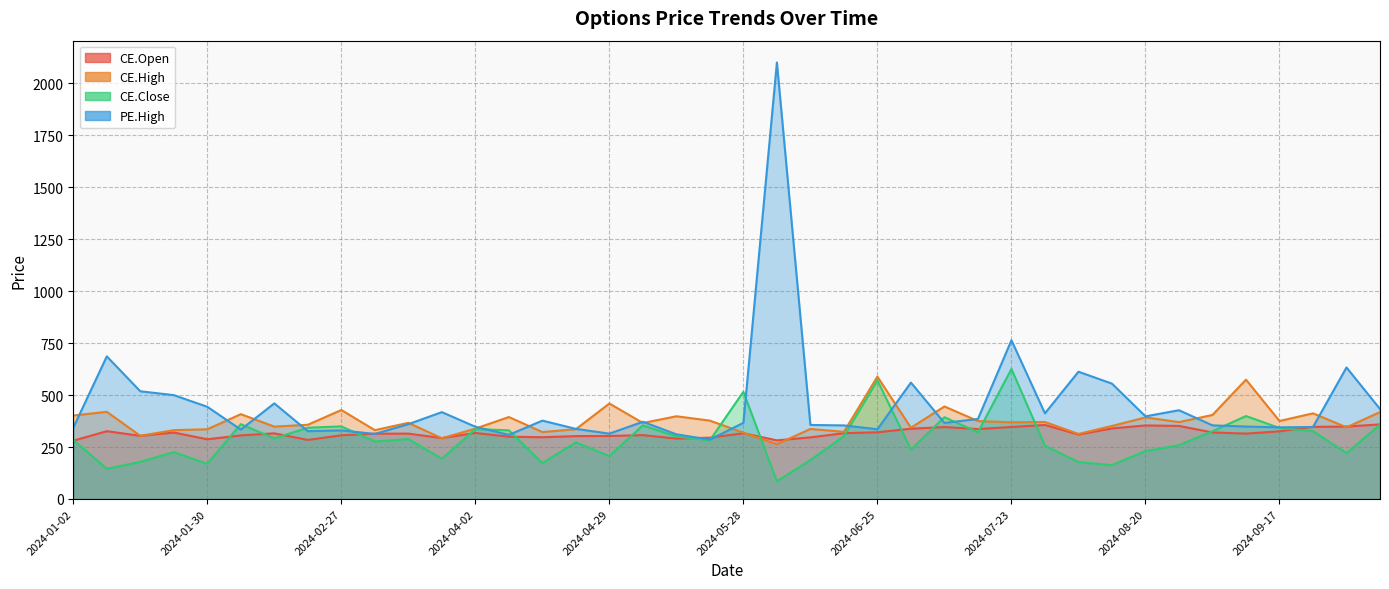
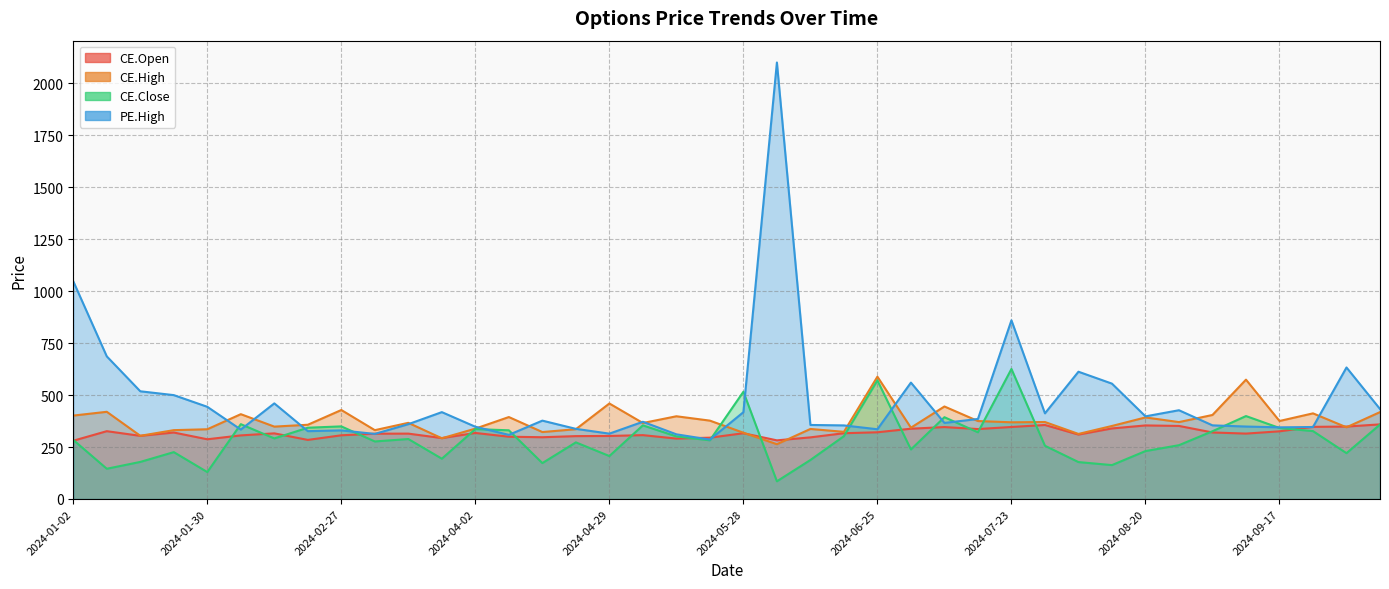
PE.High, 2024-01-02: 340 -> 1050
CE.Close, 2024-01-30: 170 -> 130
PE.High, 2024-05-28: 370 -> 420
PE.High, 2024-07-23: 760 -> 860
